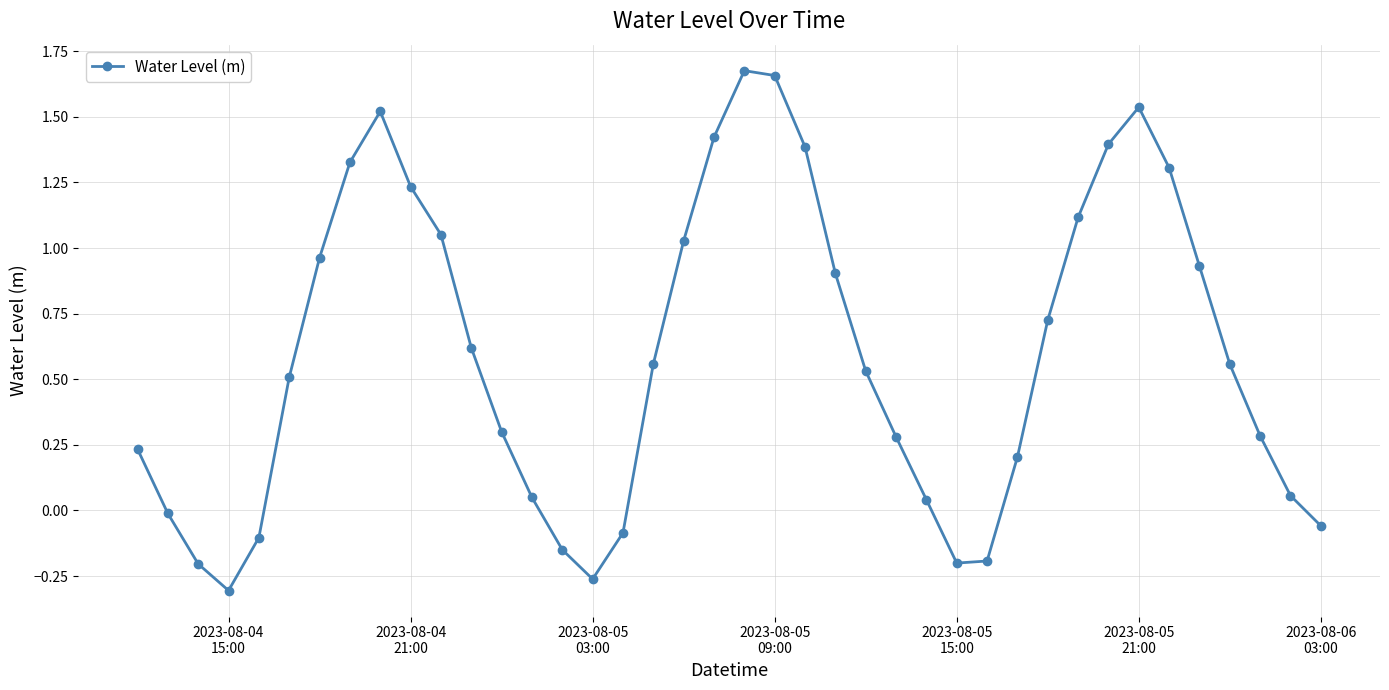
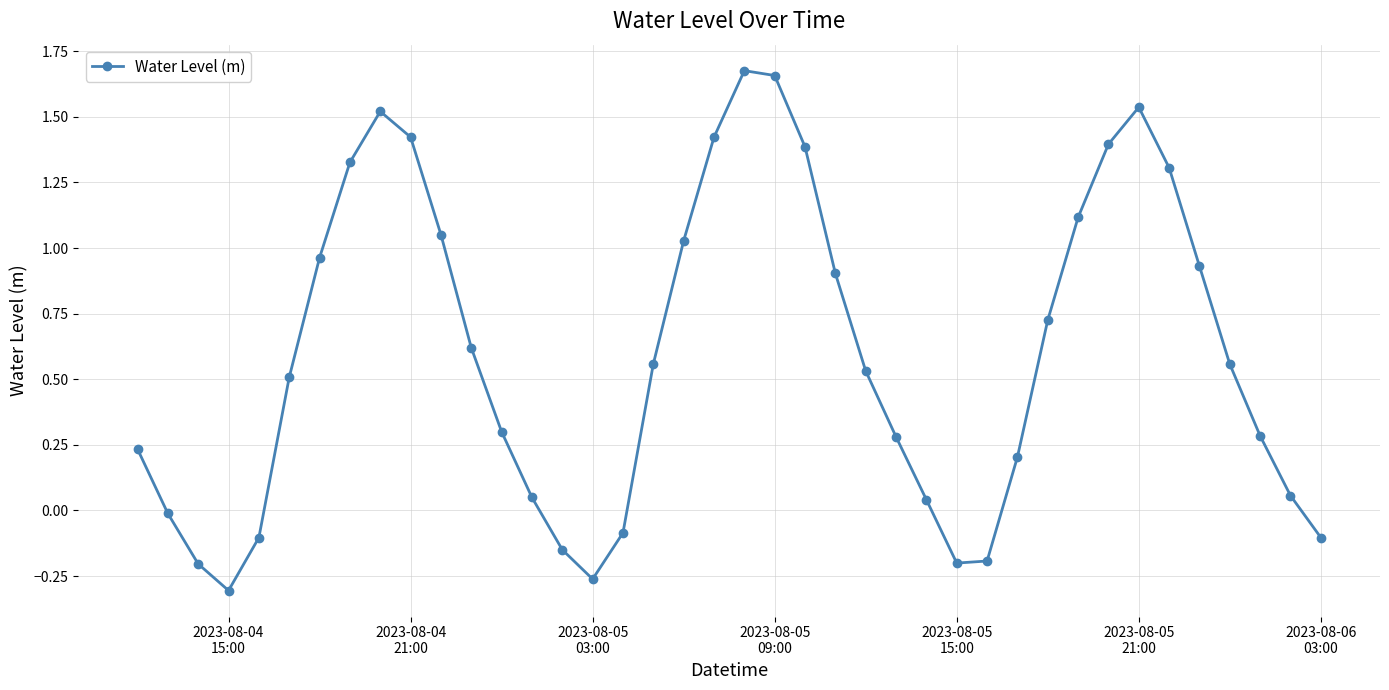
2023-08-04 21:00: 1.23 -> 1.42
2023-08-06 03:00: -0.06 -> -0.10
